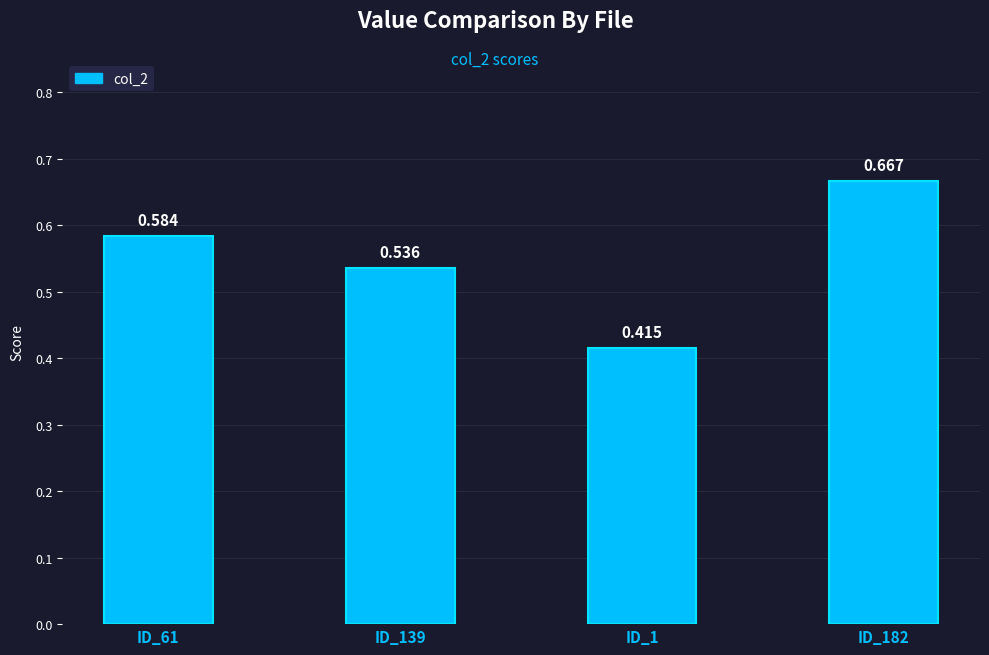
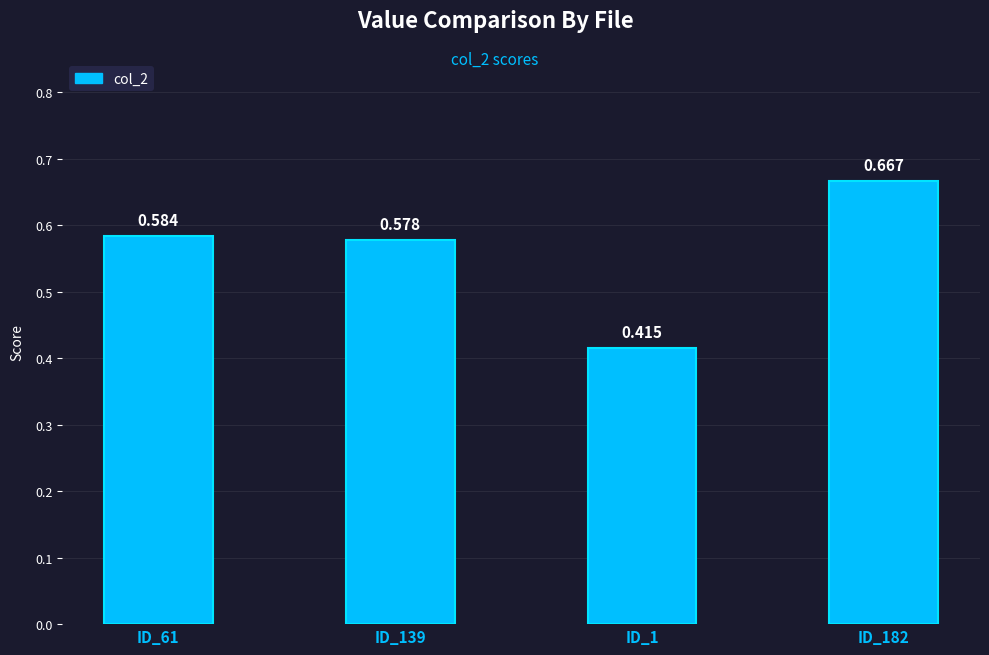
ID_139: 0.536 -> 0.578
